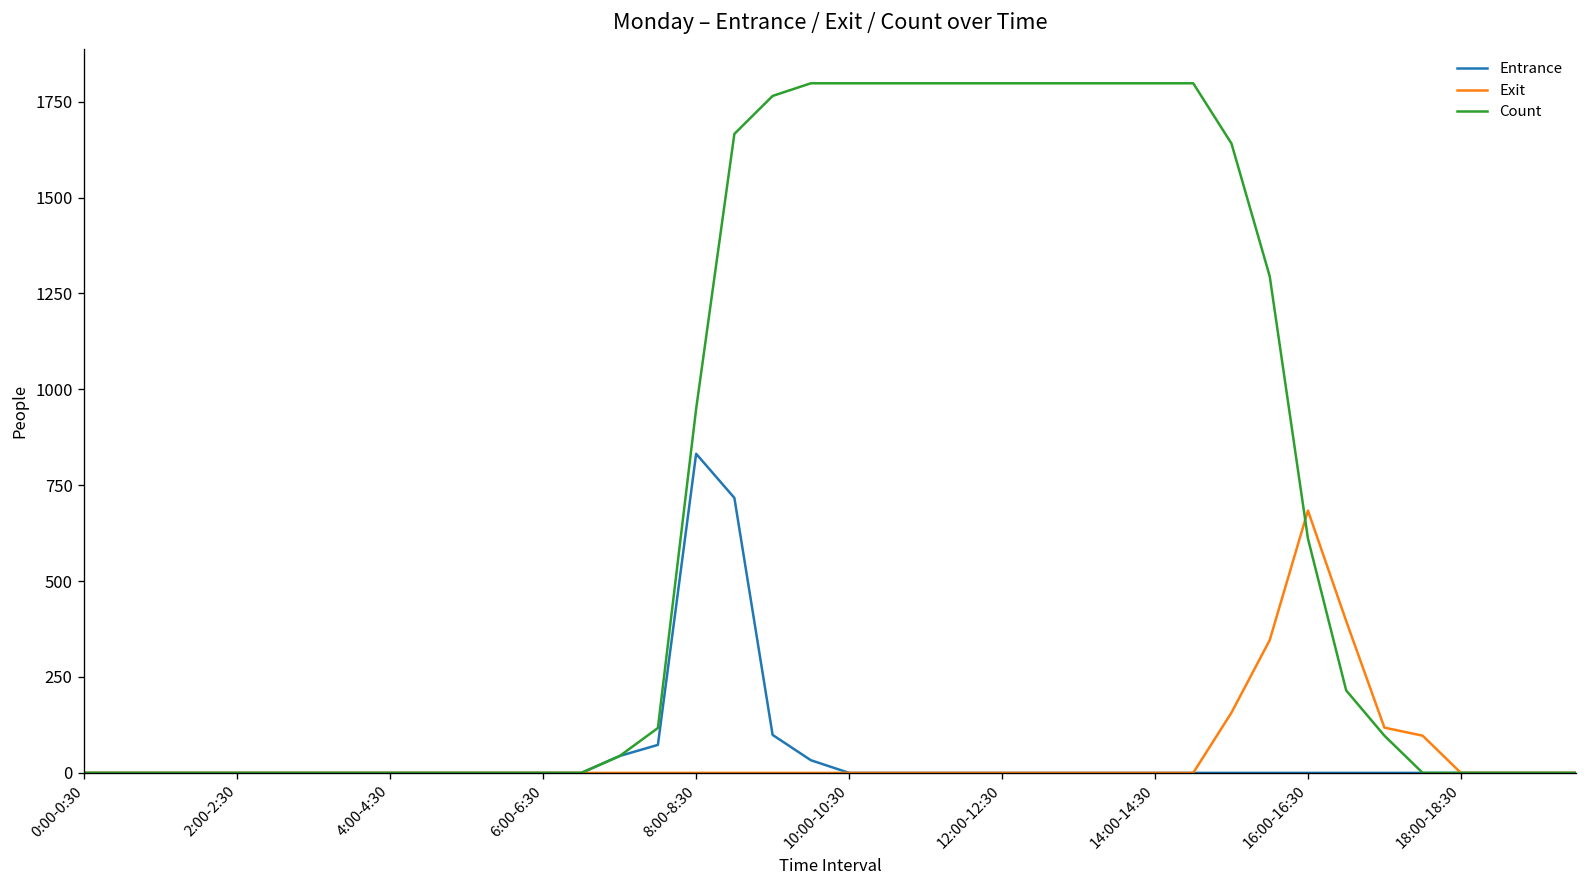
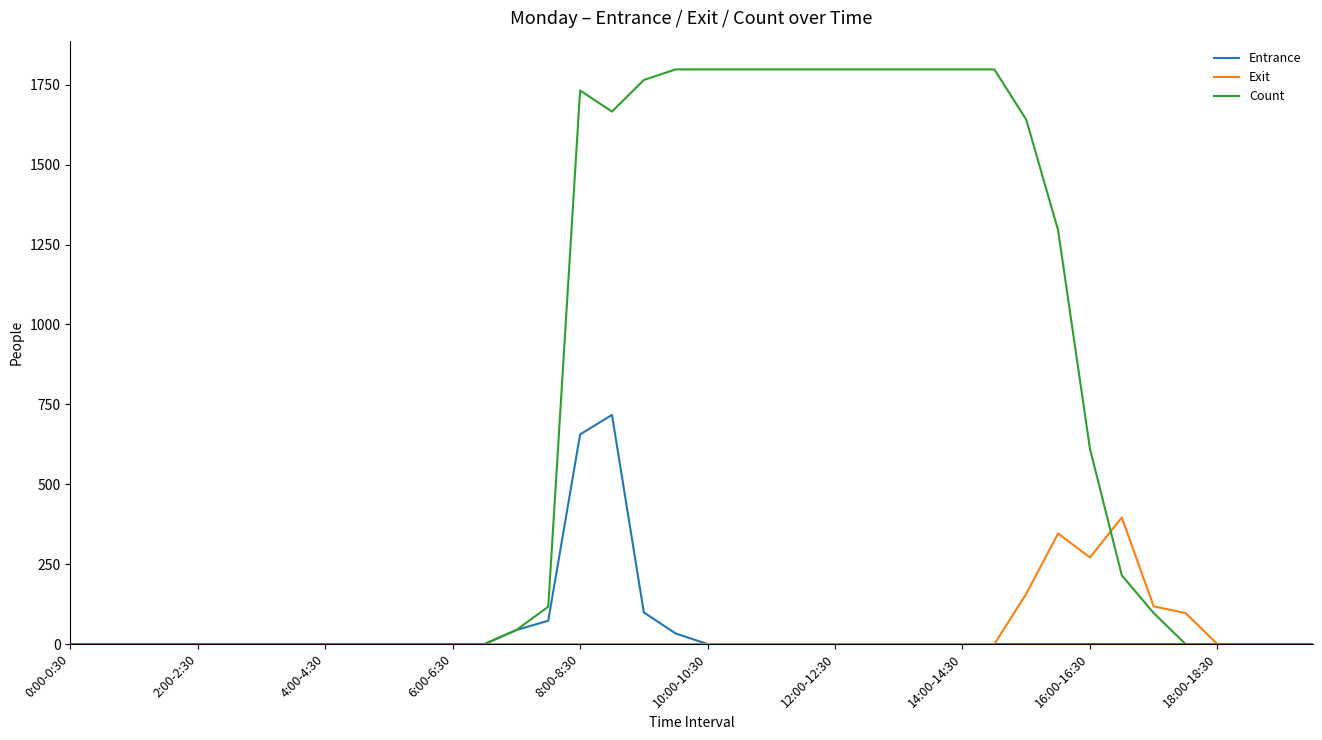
Entrance, 8:00-8:30: 830 -> 660
Count, 8:00-8:30: 950 -> 1730
Exit, 16:00-16:30: 680 -> 270
